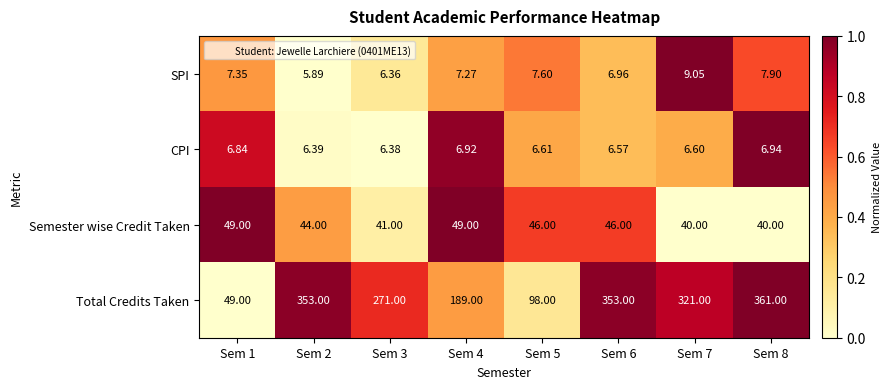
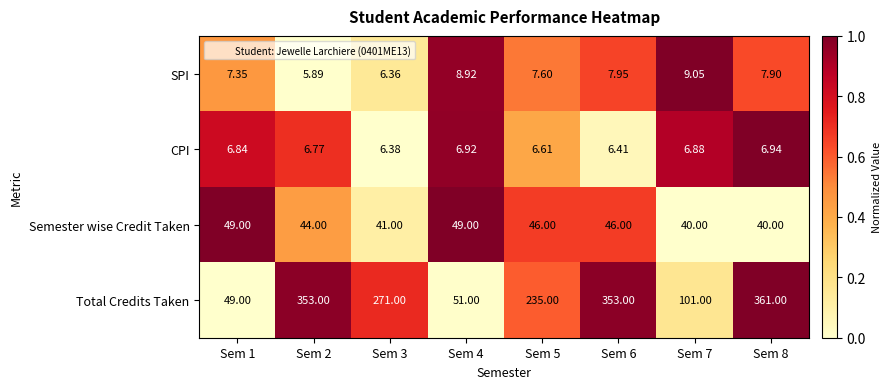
SPI, Sem 4: 7.27 -> 8.92
SPI, Sem 6: 6.96 -> 7.95
CPI, Sem 2: 6.39 -> 6.77
CPI, Sem 6: 6.57 -> 6.41
CPI, Sem 7: 6.60 -> 6.88
Total Credits Taken, Sem 4: 189.00 -> 51.00
Total Credits Taken, Sem 5: 98.00 -> 235.00
Total Credits Taken, Sem 7: 321.00 -> 101.00
